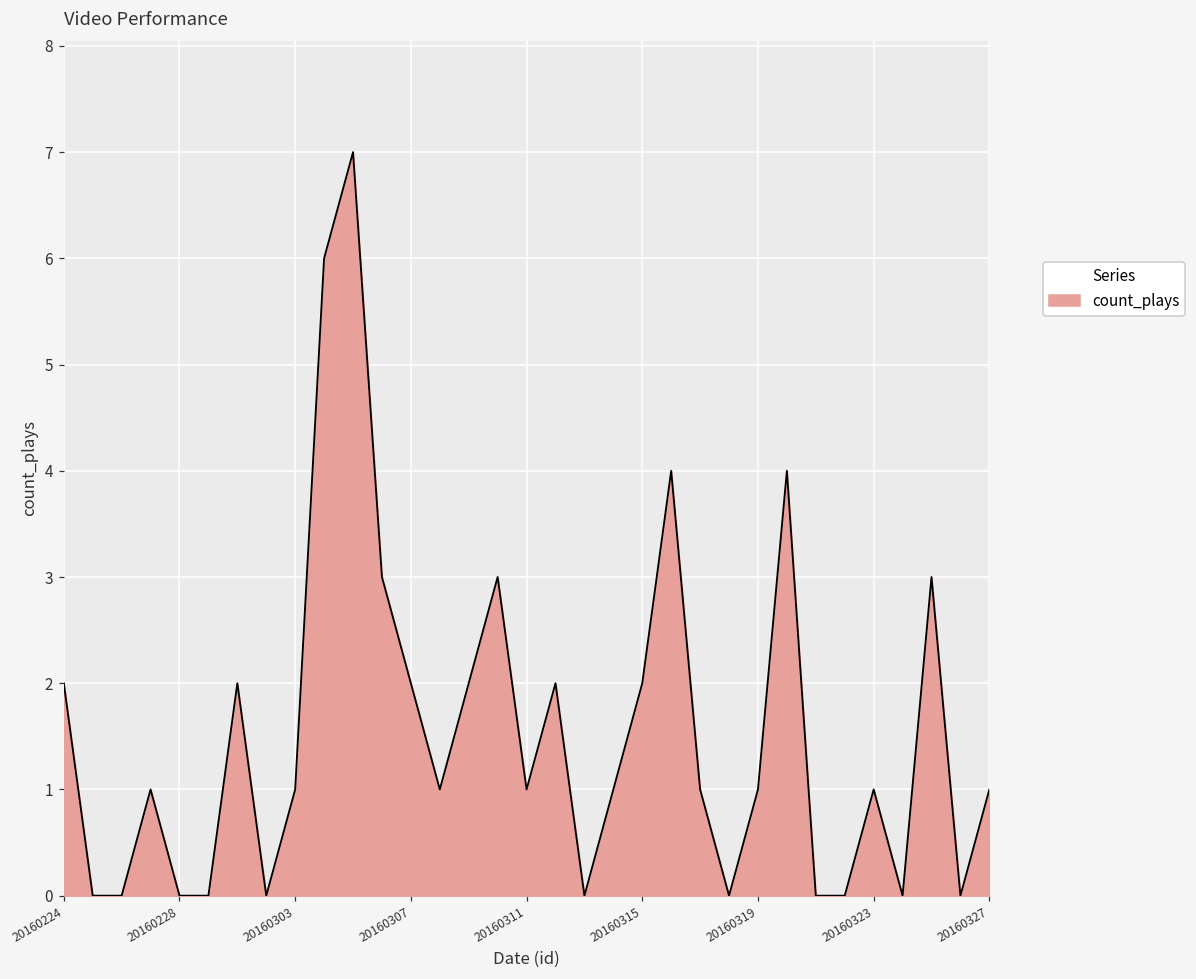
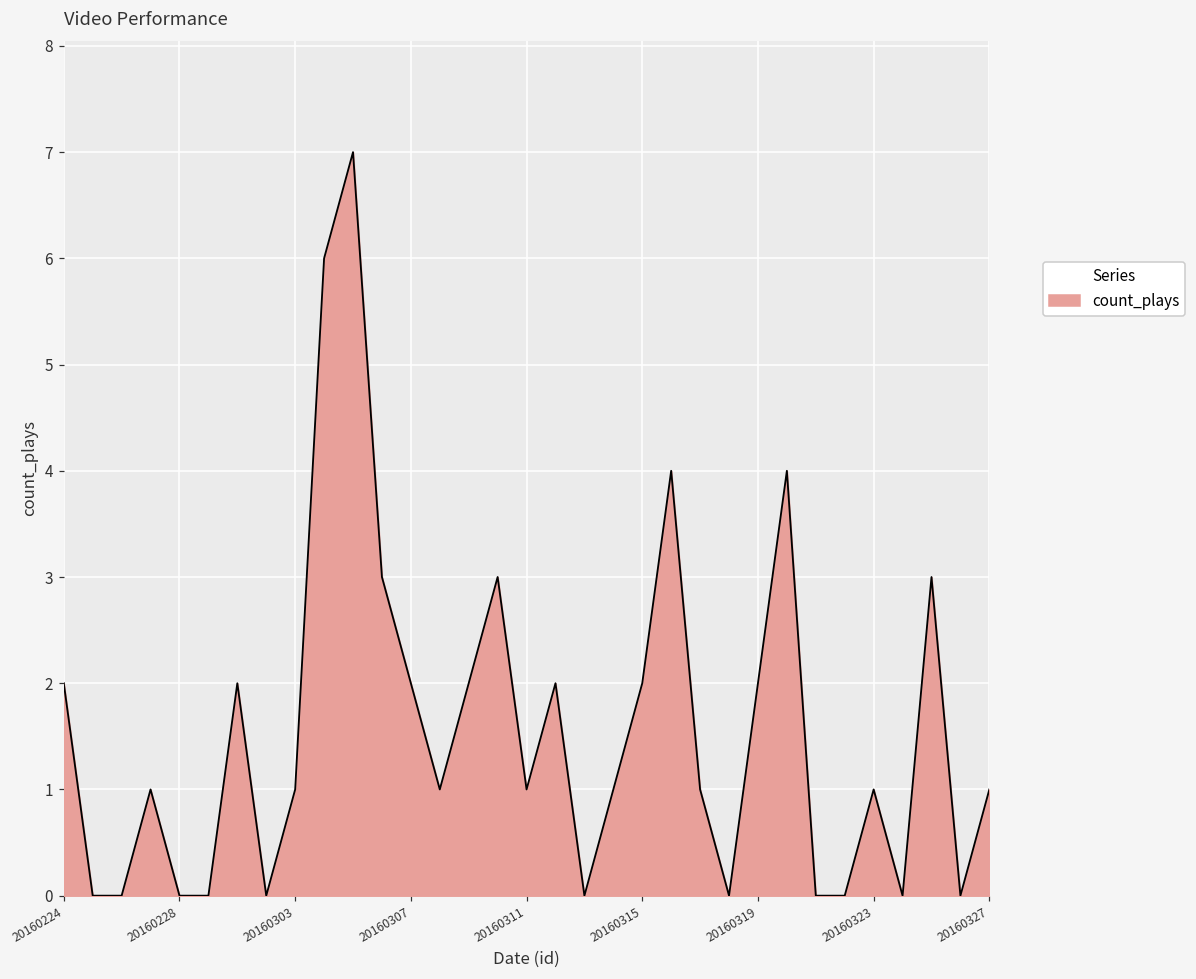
20160319: 1 -> 2
